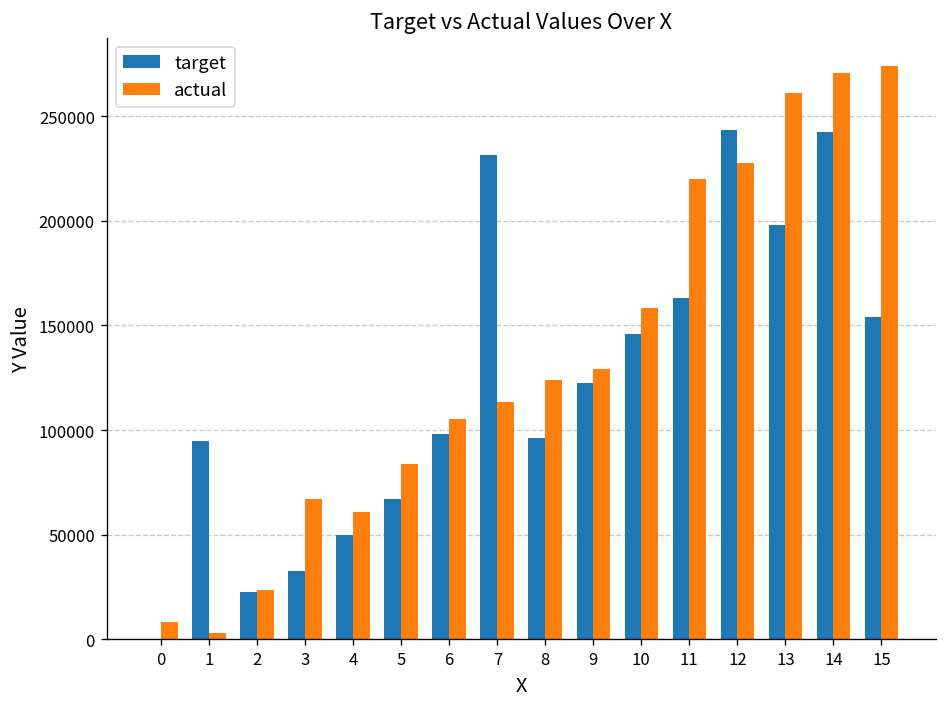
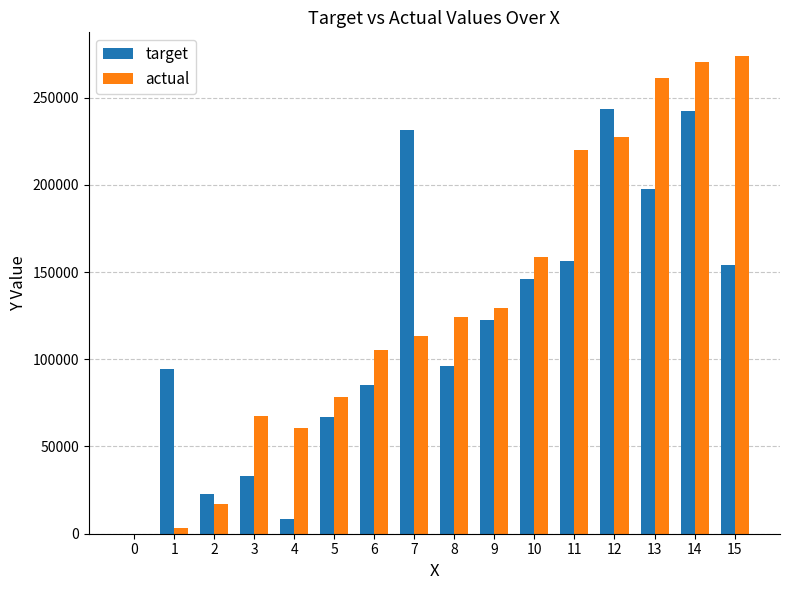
actual, 0: 8000 -> 0
actual, 2: 23000 -> 17000
target, 4: 50000 -> 8000
actual, 5: 84000 -> 78000
target, 6: 98000 -> 85000
target, 11: 163000 -> 156000
